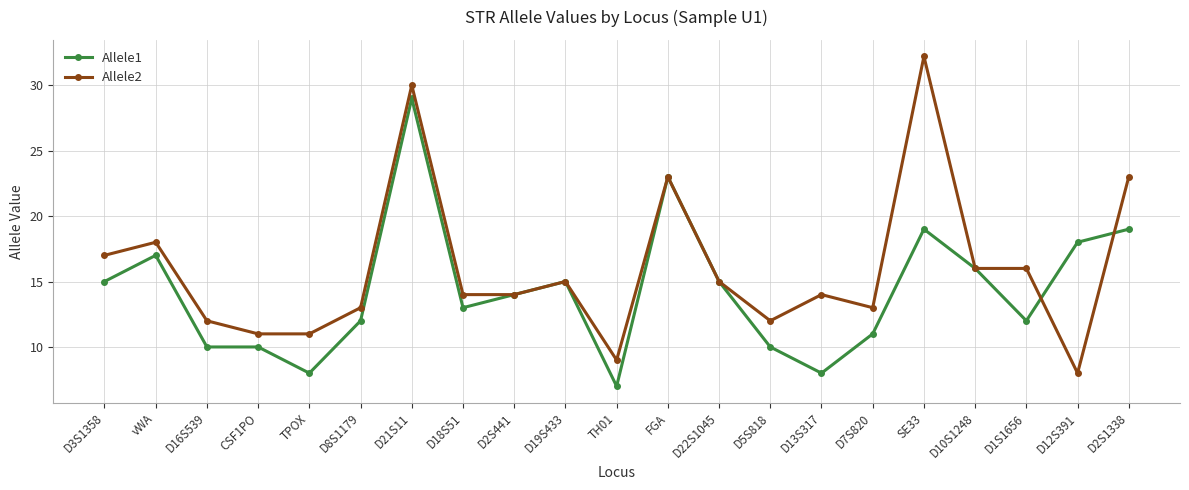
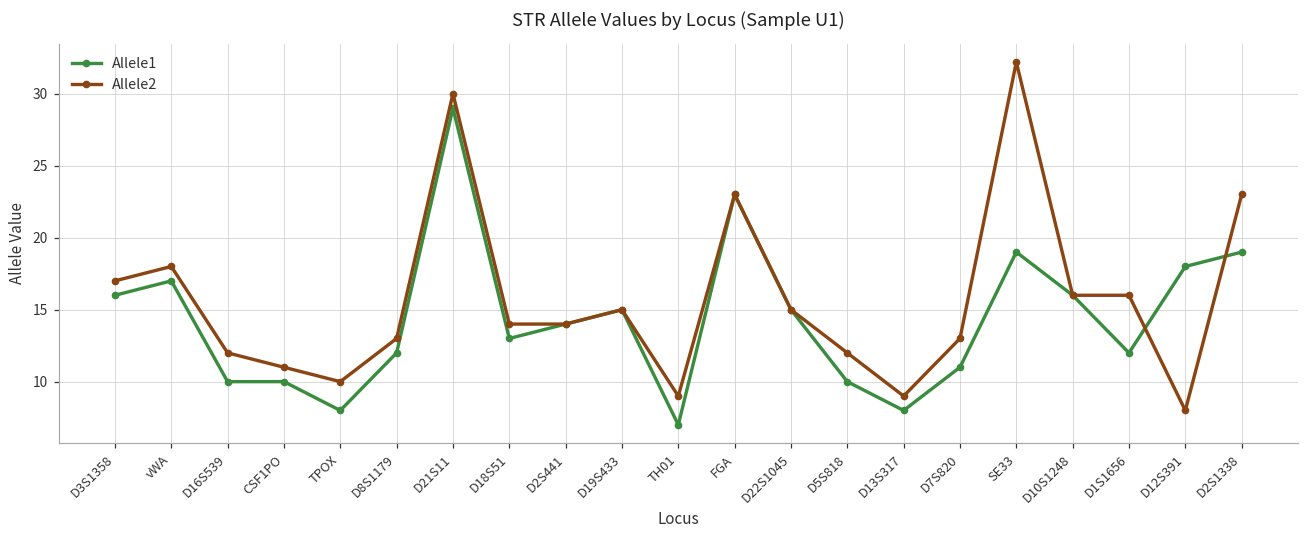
Allele1, D3S1358: 15 -> 16
Allele2, TPOX: 11 -> 10
Allele2, D13S317: 14 -> 9
